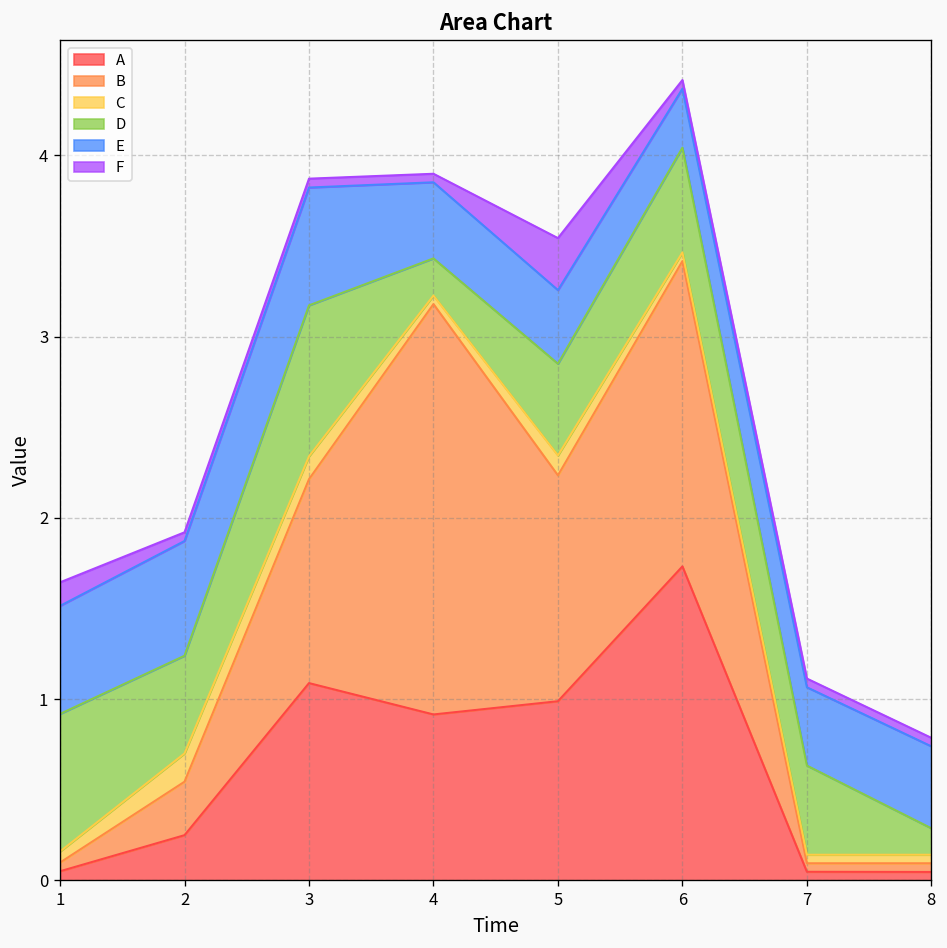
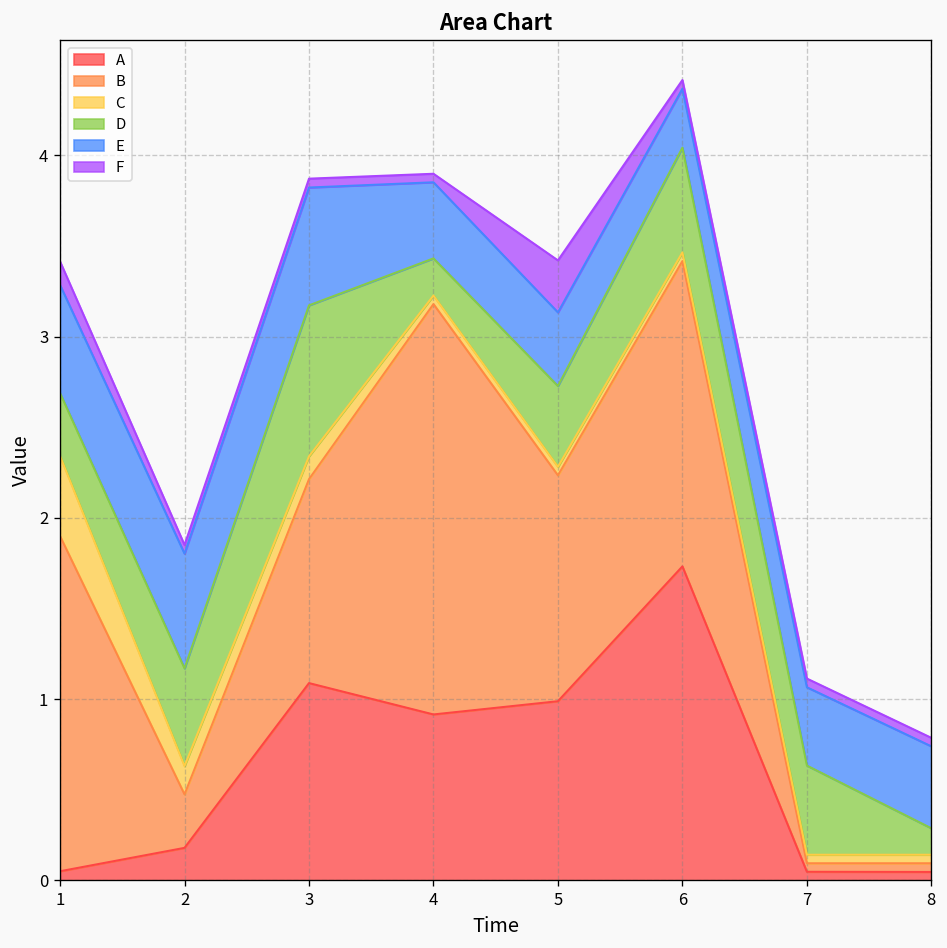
B, 1: 0.05 -> 1.85
C, 1: 0.06 -> 0.44
D, 1: 0.76 -> 0.35
A, 2: 0.25 -> 0.18
C, 5: 0.11 -> 0.05
D, 5: 0.51 -> 0.45
